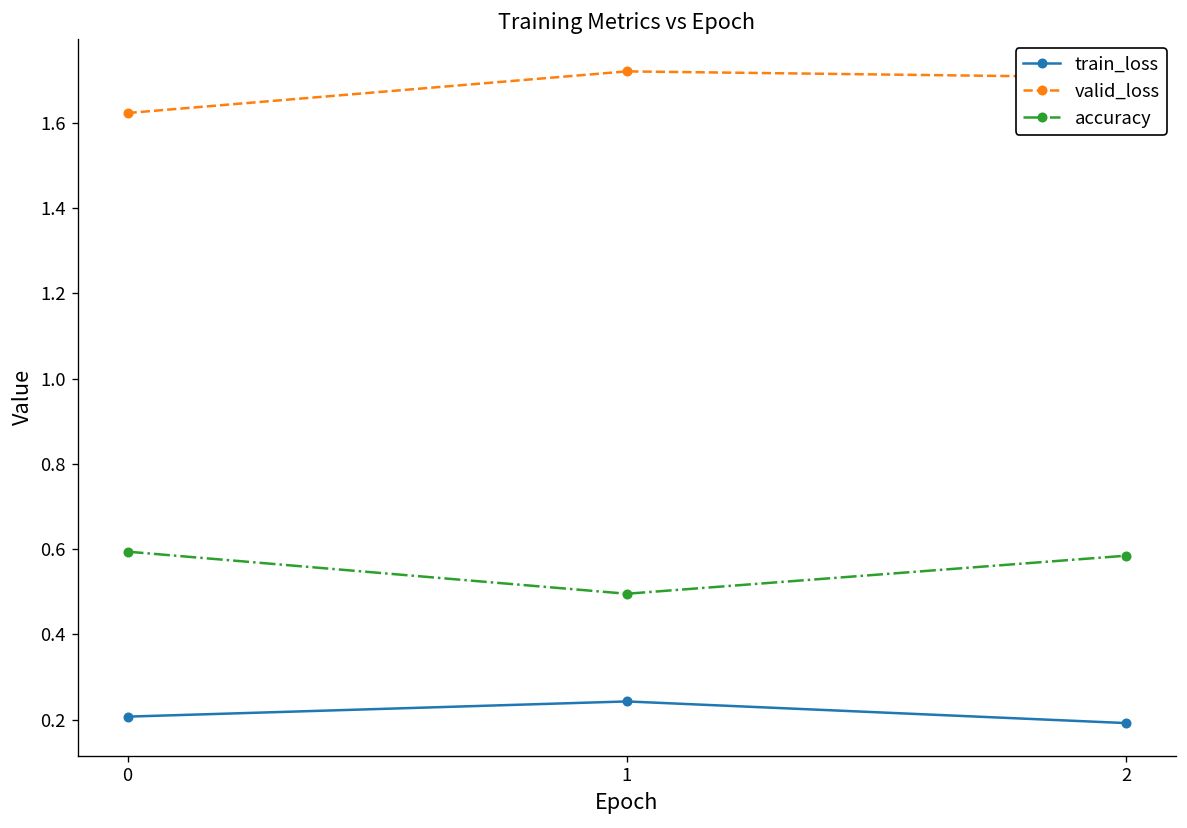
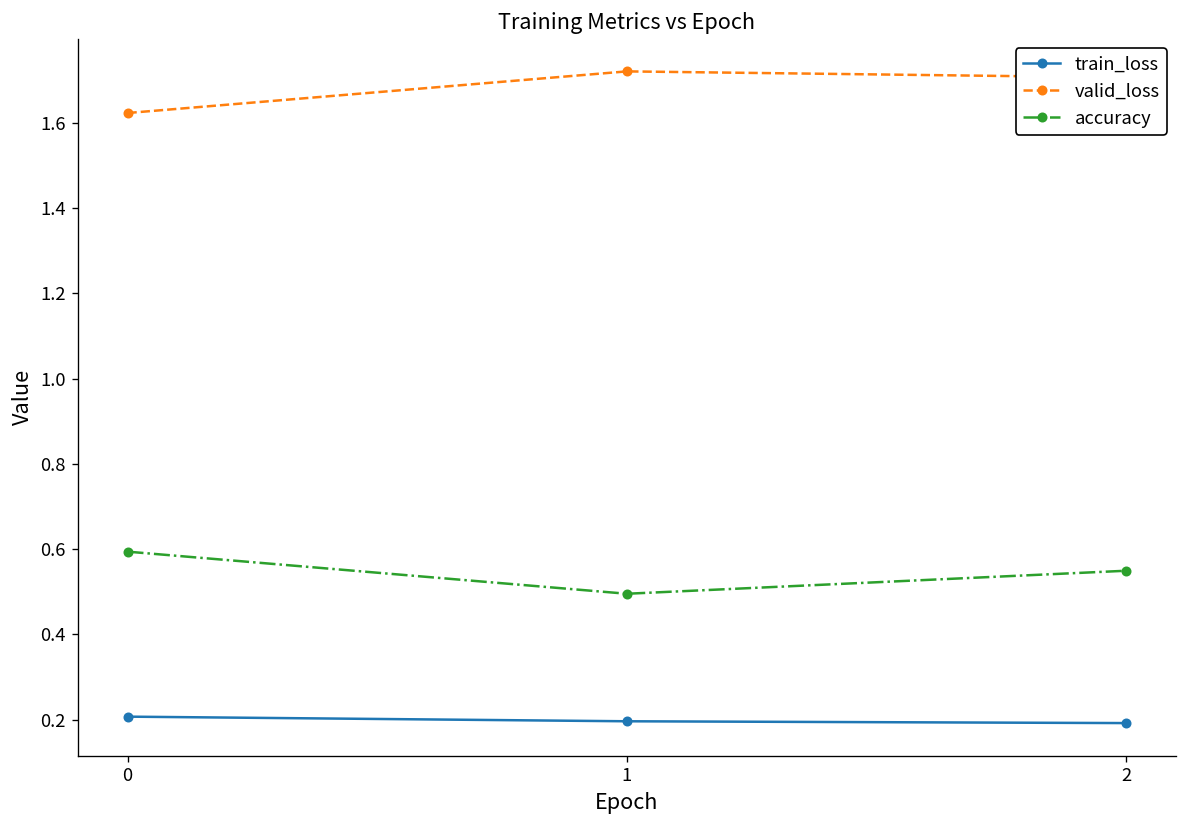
train_loss, 1: 0.24 -> 0.20
accuracy, 2: 0.58 -> 0.55
